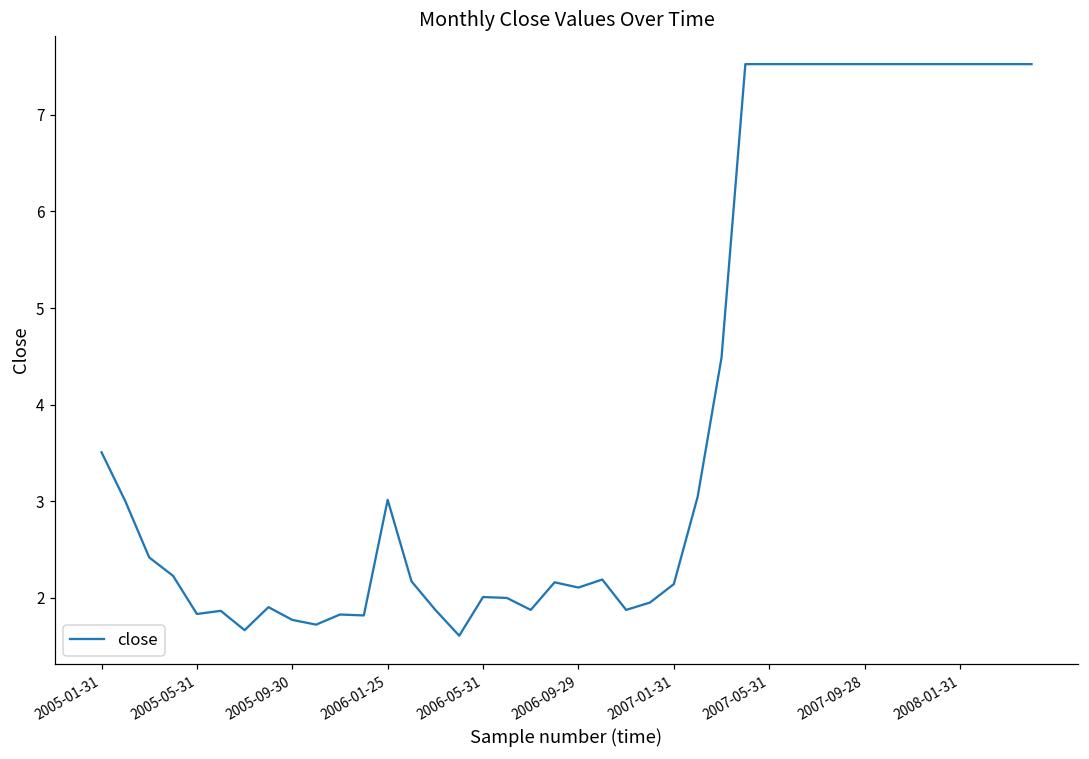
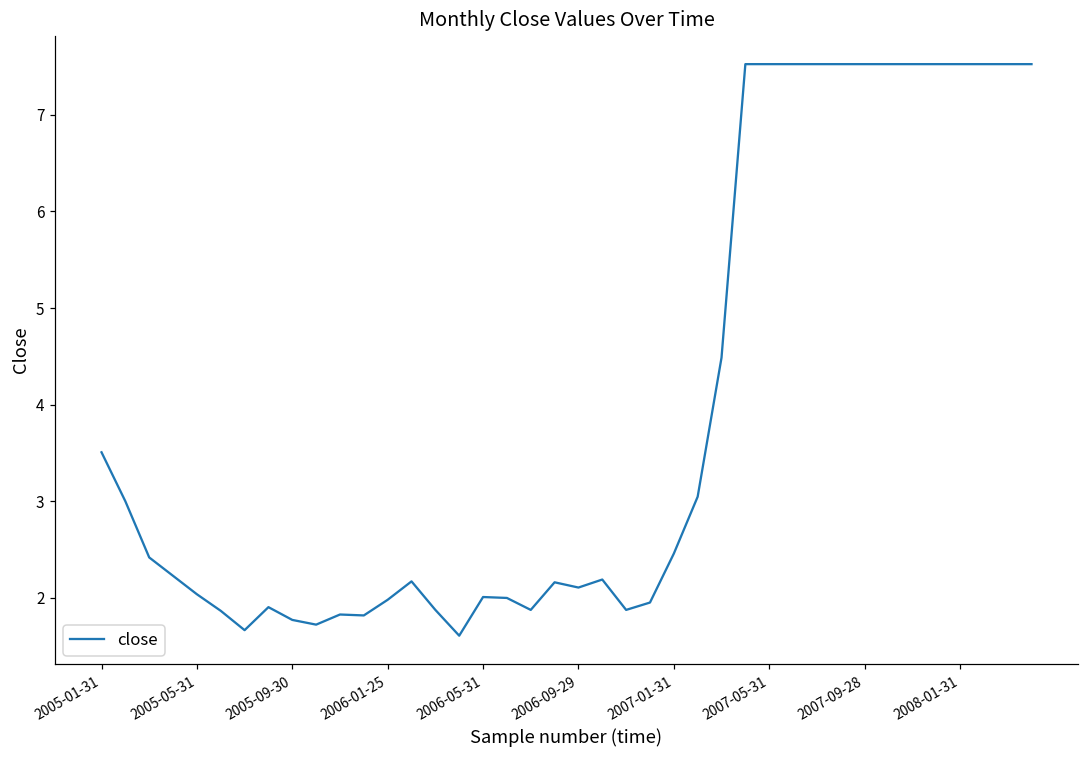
2005-05-31: 1.8 -> 2.0
2006-01-25: 3.0 -> 2.0
2007-01-31: 2.1 -> 2.5
